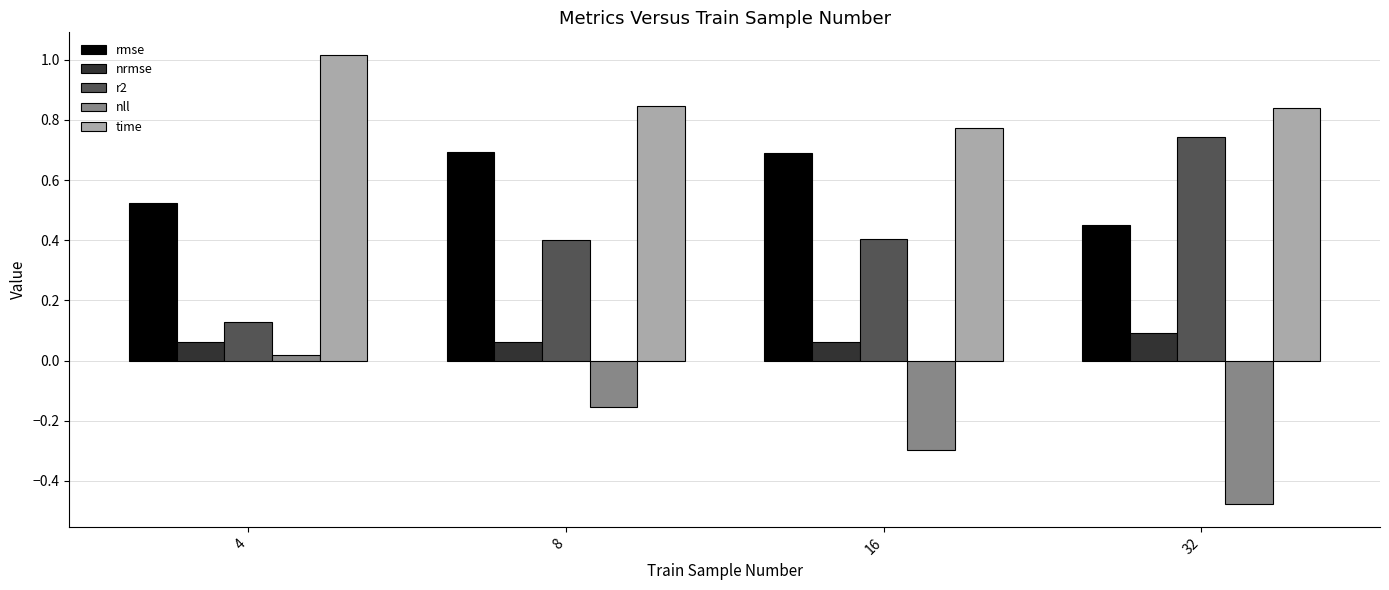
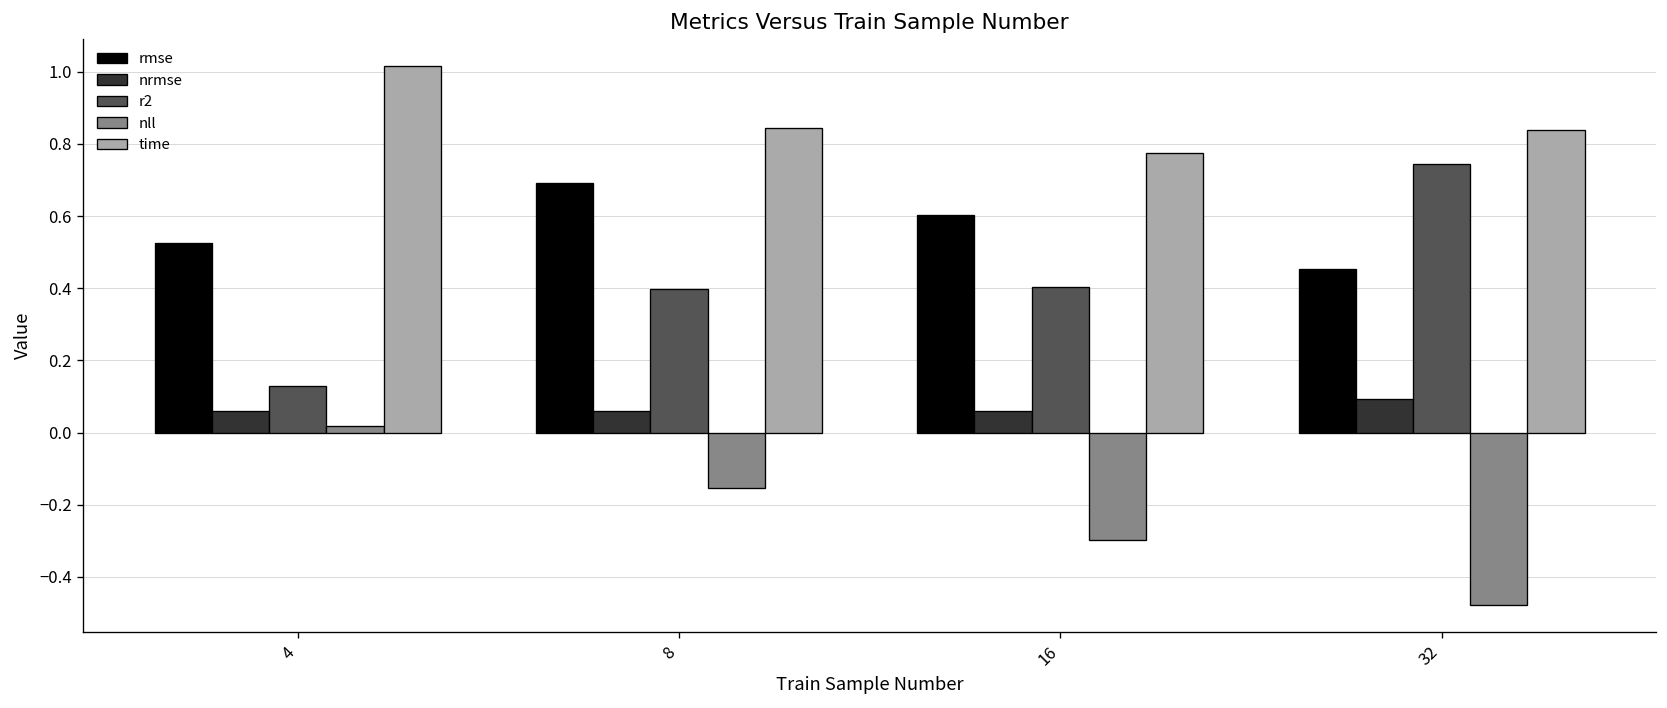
rmse, 16: 0.69 -> 0.60
